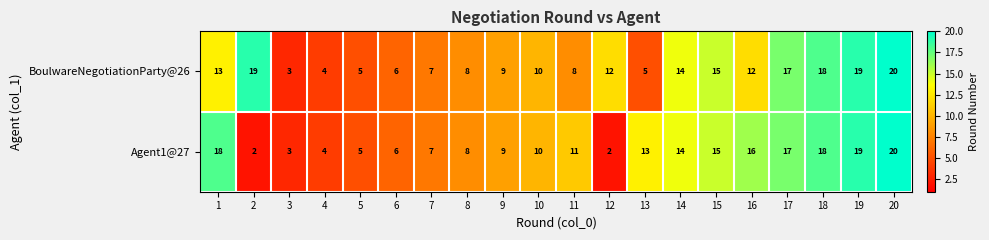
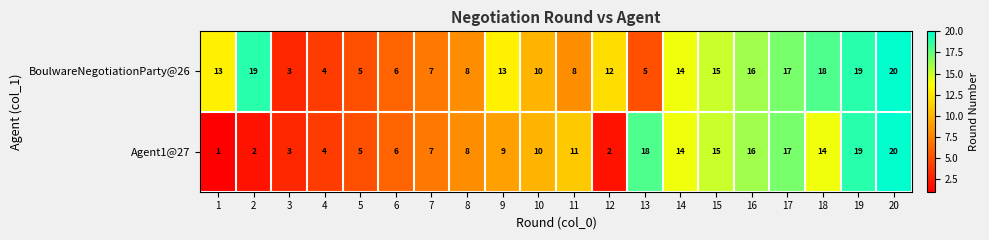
BoulwareNegotiationParty@26, 9: 9 -> 13
BoulwareNegotiationParty@26, 16: 12 -> 16
Agent1@27, 1: 18 -> 1
Agent1@27, 13: 13 -> 18
Agent1@27, 18: 18 -> 14
